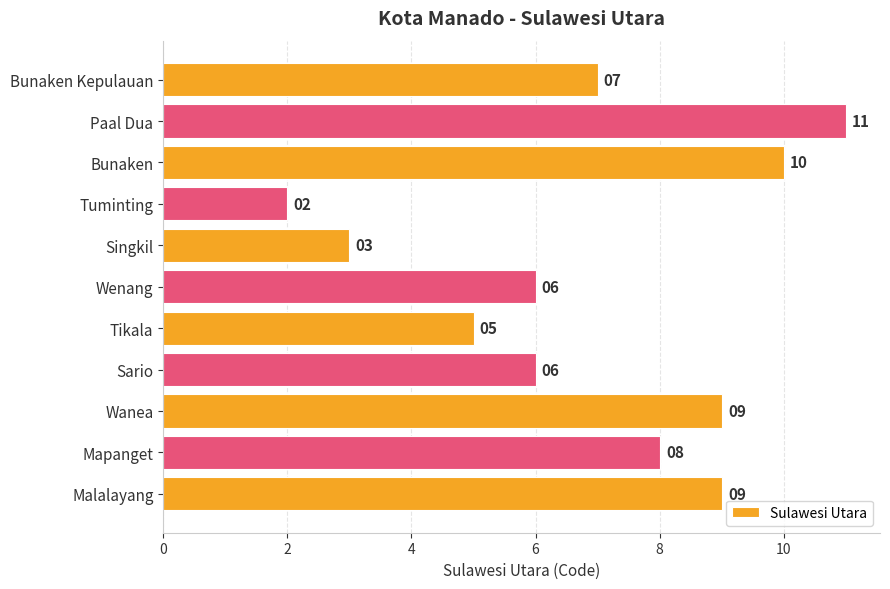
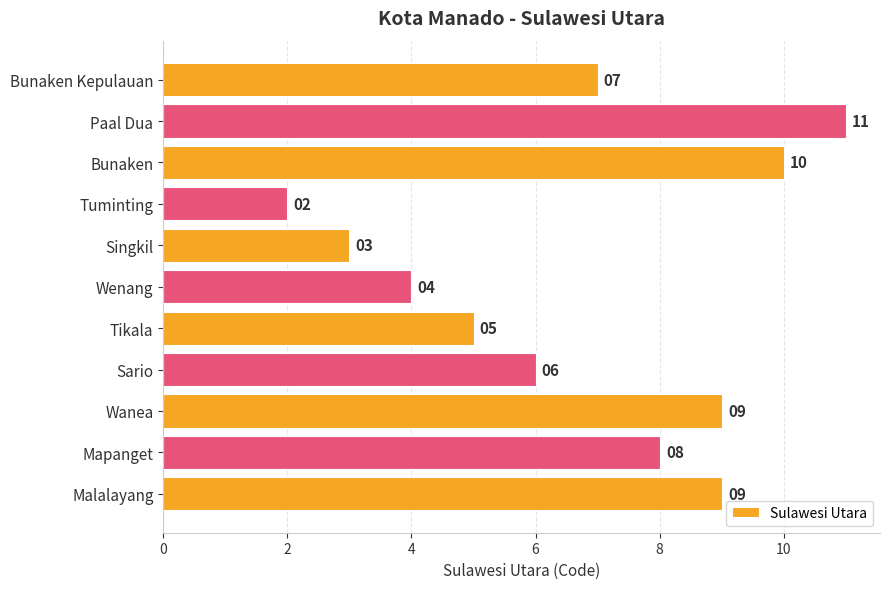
Wenang: 06 -> 04
